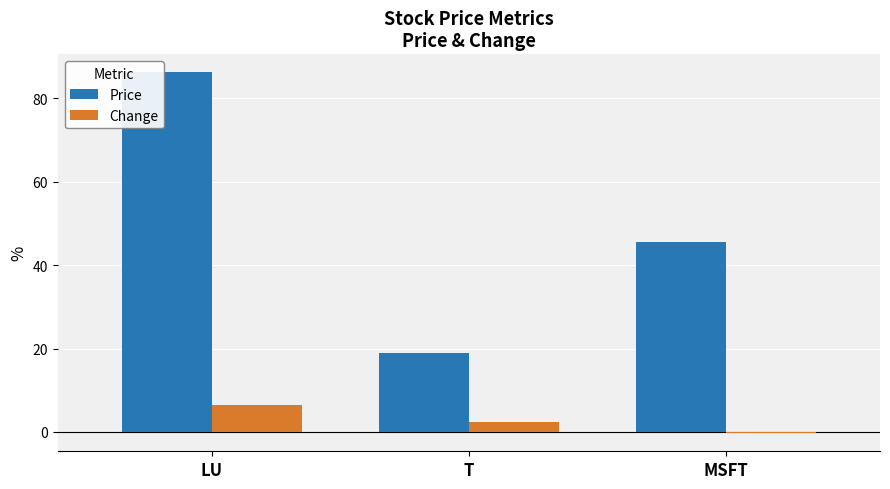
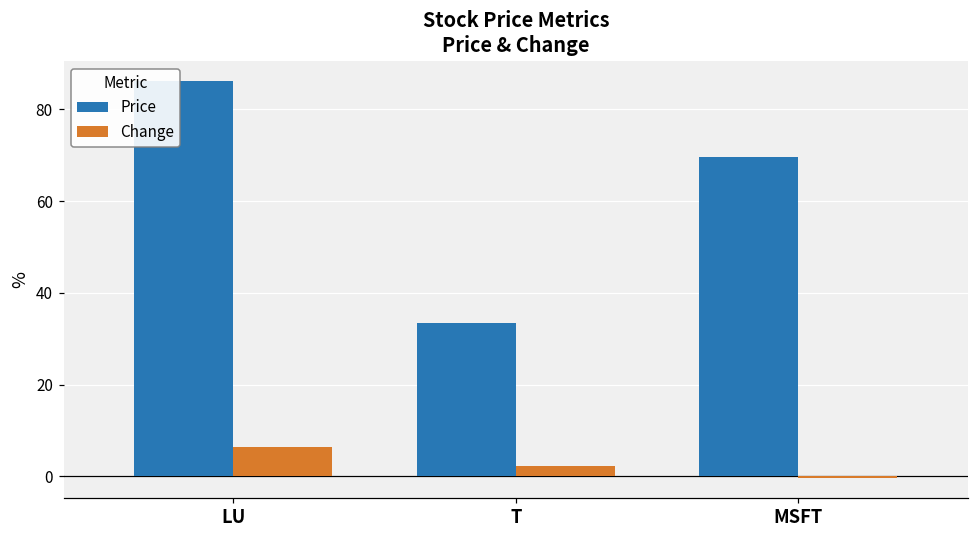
Price, T: 19 -> 33
Price, MSFT: 46 -> 70
